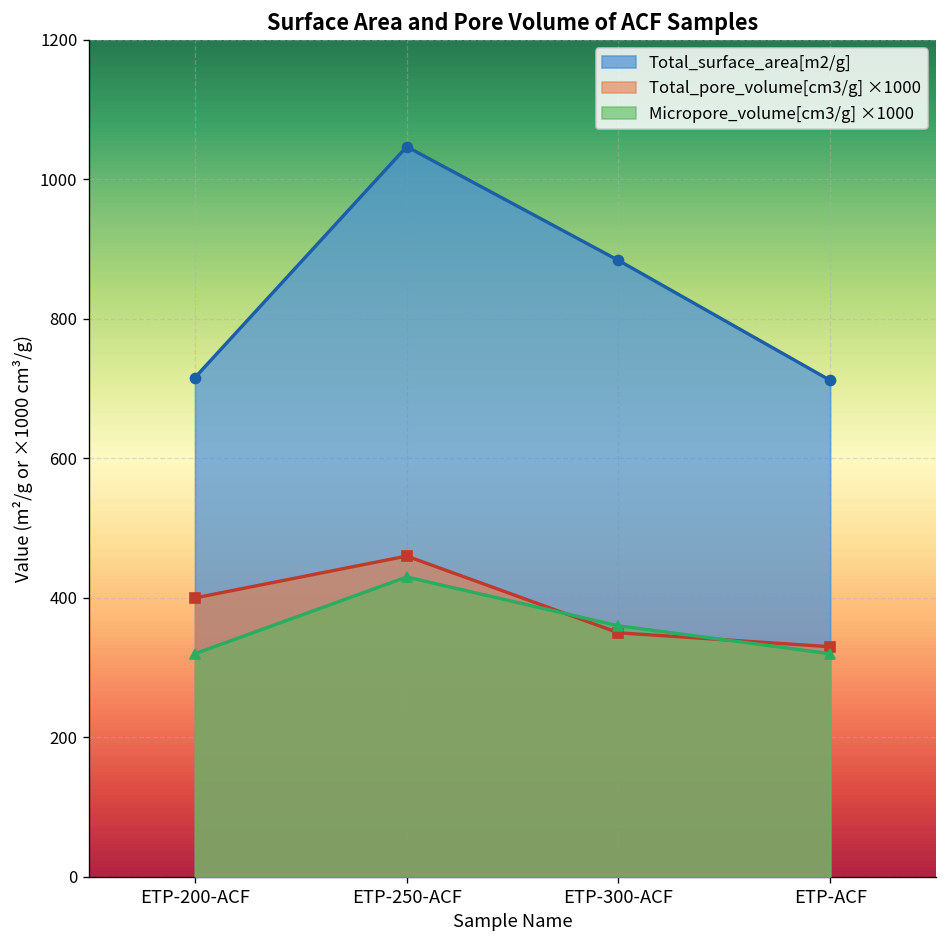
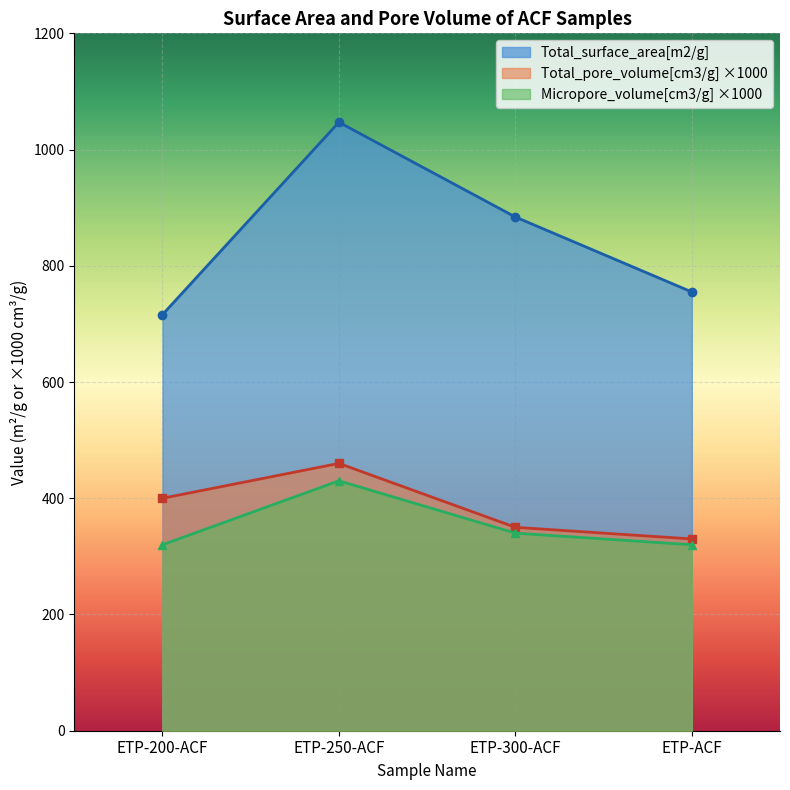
Micropore_volume[cm3/g] ×1000, ETP-300-ACF: 360 -> 340
Total_surface_area[m2/g], ETP-ACF: 710 -> 760
